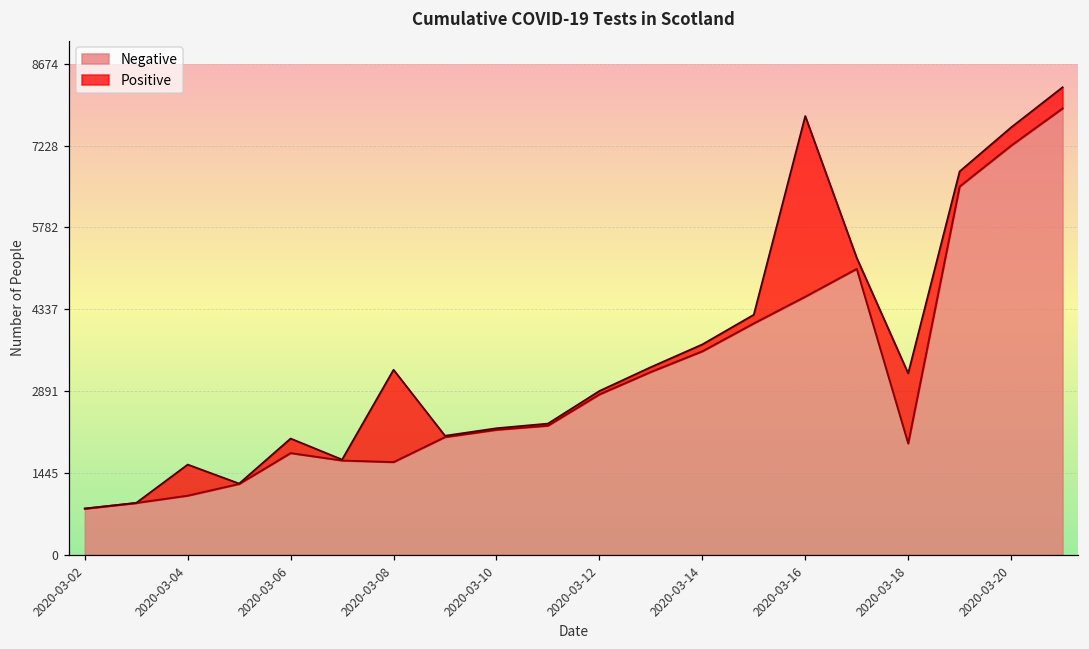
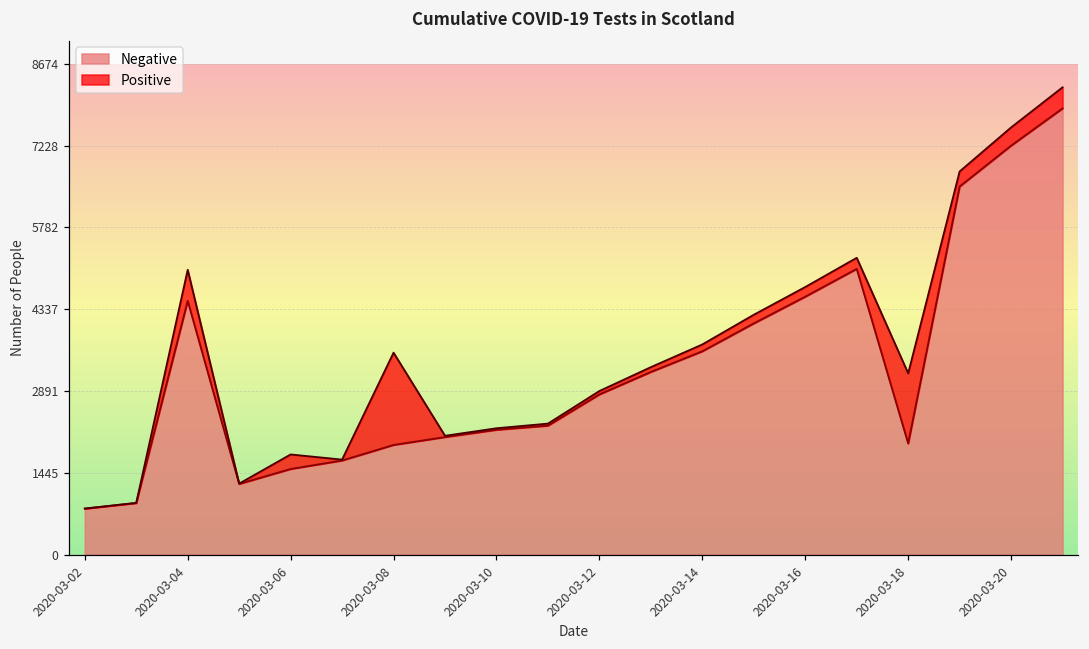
Negative, 2020-03-04: 1000 -> 4500
Negative, 2020-03-06: 1800 -> 1500
Negative, 2020-03-08: 1600 -> 1900
Positive, 2020-03-16: 3200 -> 200
